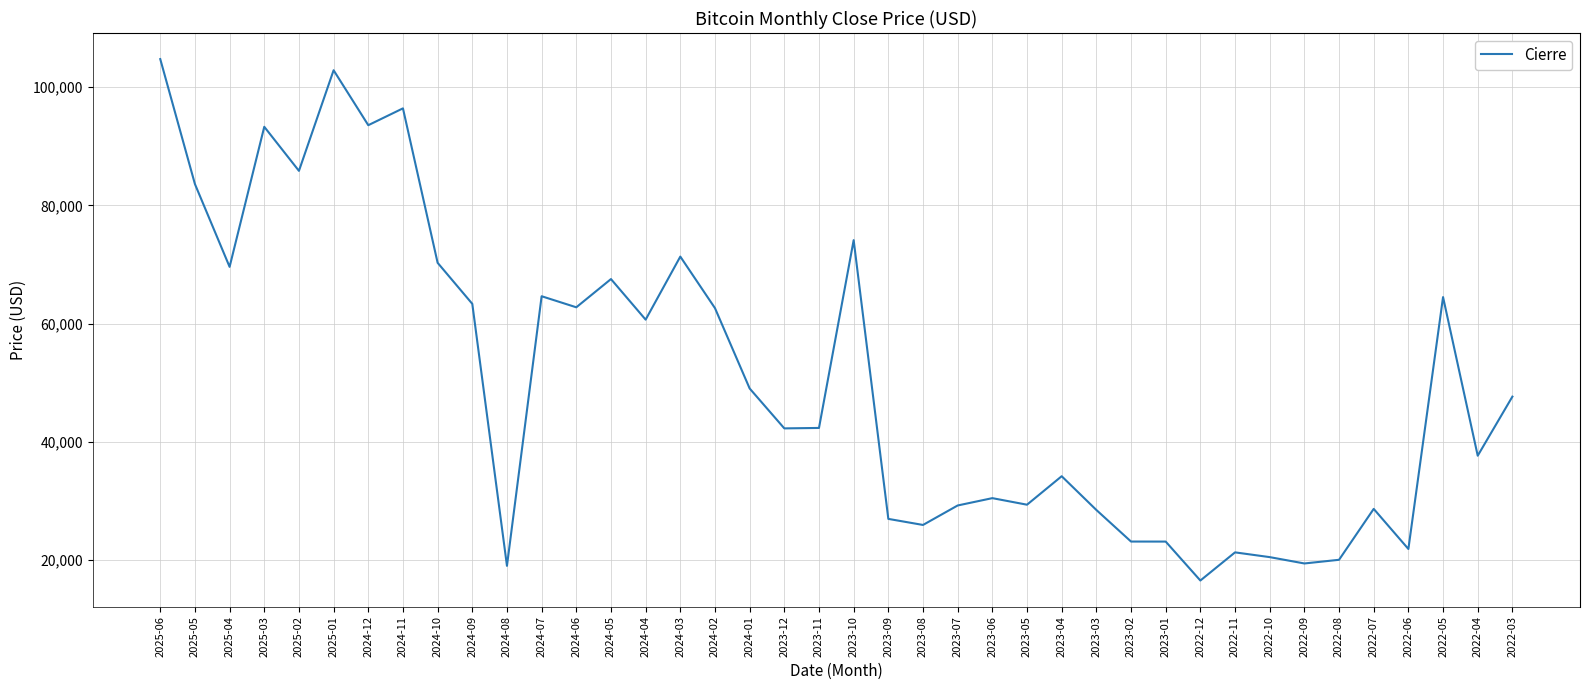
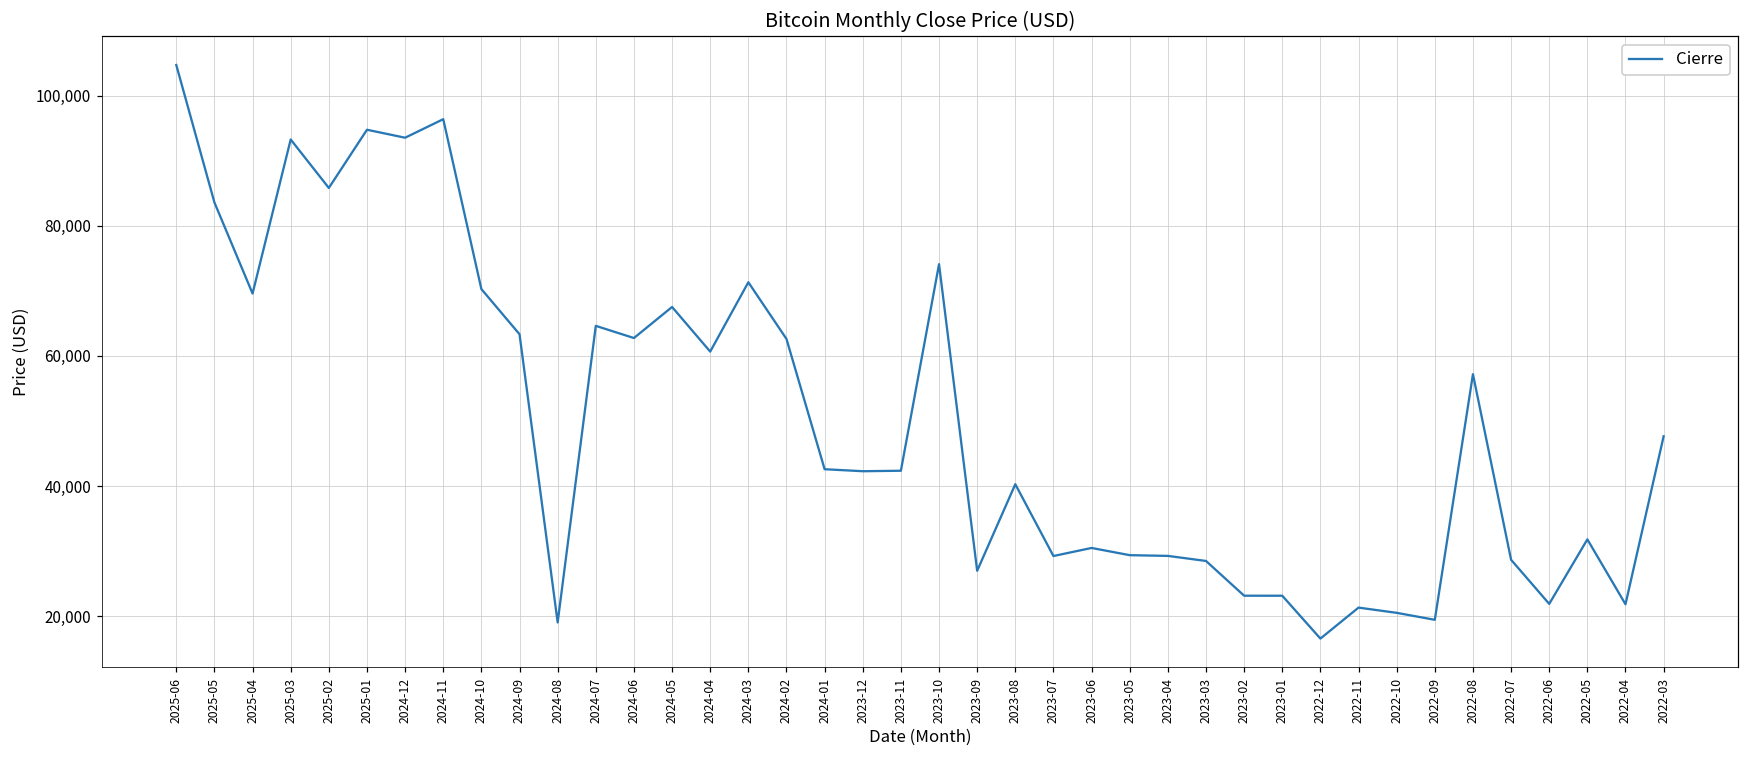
2025-01: 103,000 -> 95,000
2024-01: 49,000 -> 43,000
2023-08: 26,000 -> 40,000
2023-04: 34,000 -> 29,000
2022-08: 20,000 -> 57,000
2022-05: 64,000 -> 32,000
2022-04: 38,000 -> 22,000
